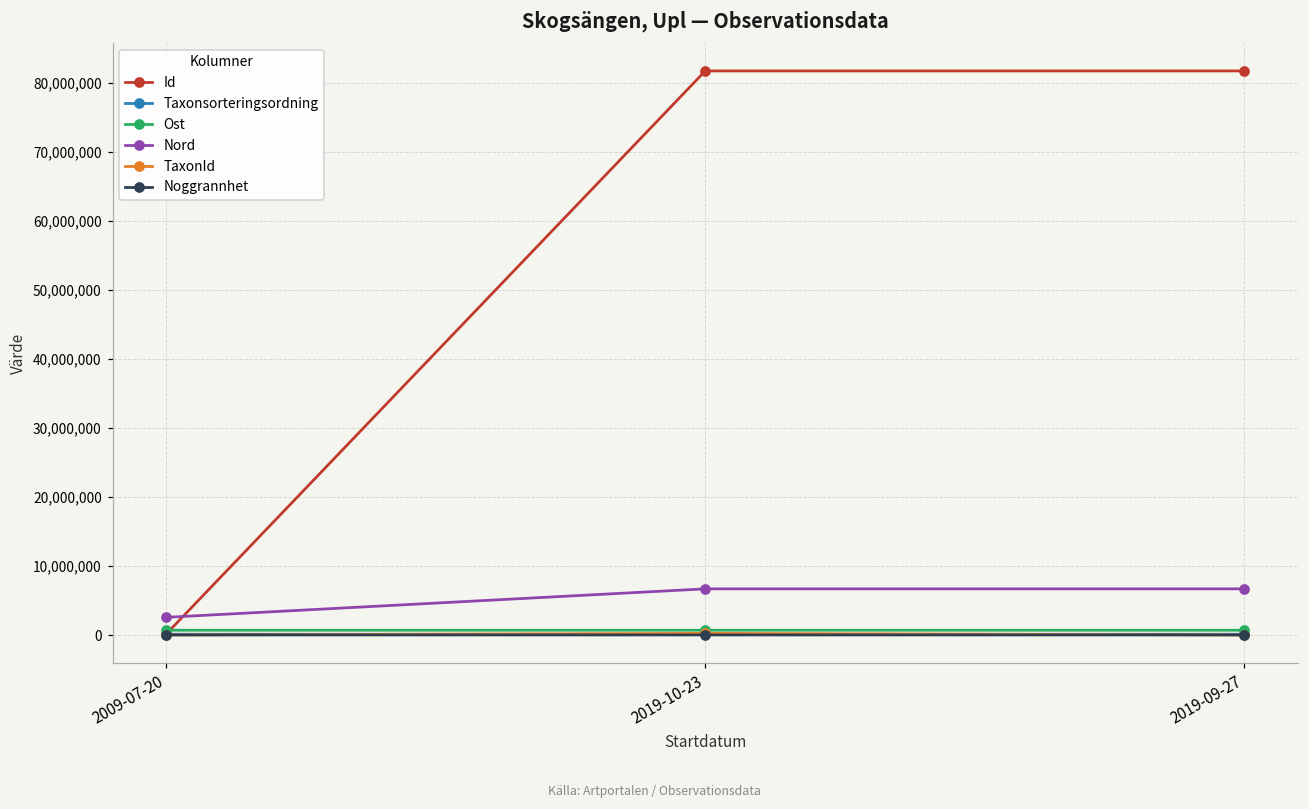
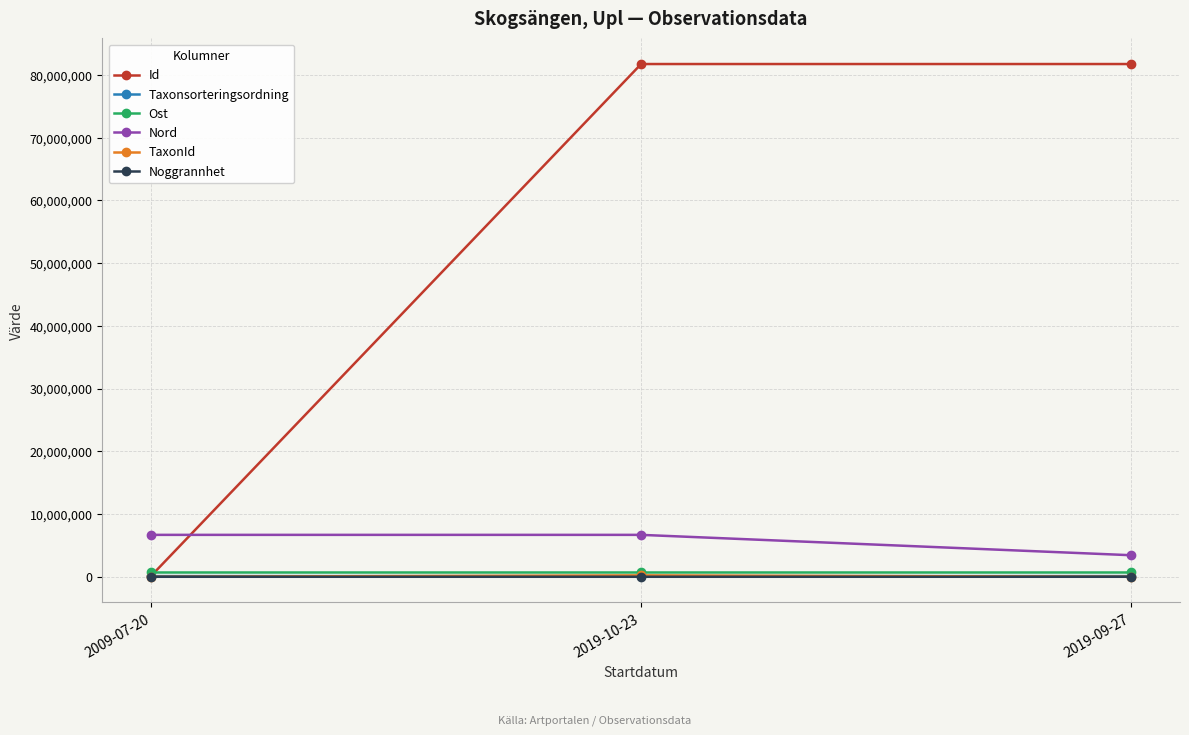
Nord, 2009-07-20: 3,000,000 -> 7,000,000
Nord, 2019-09-27: 7,000,000 -> 3,000,000
